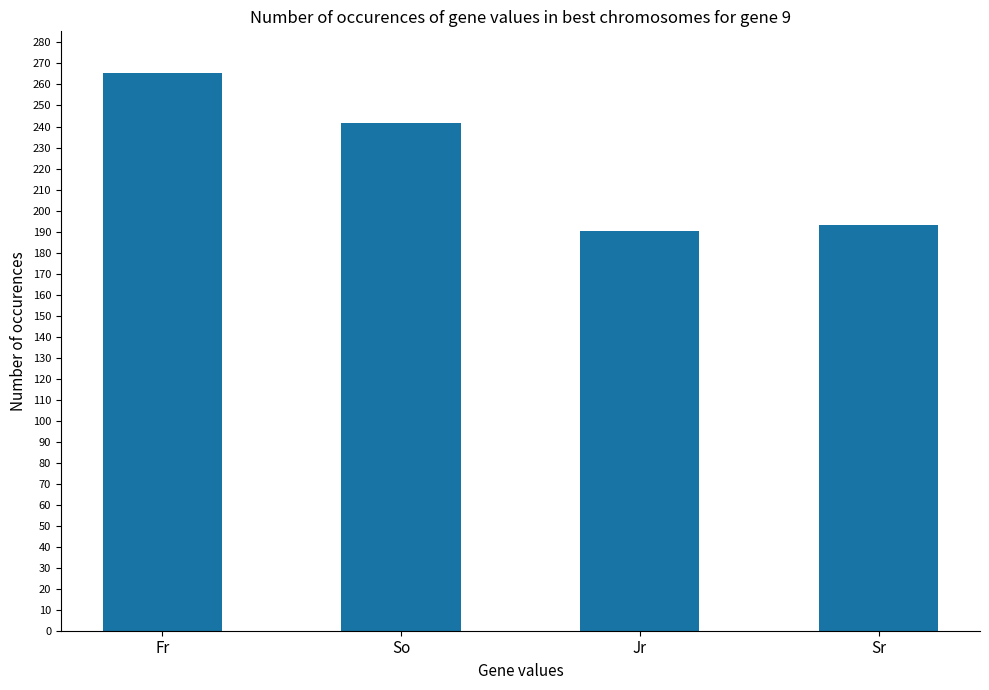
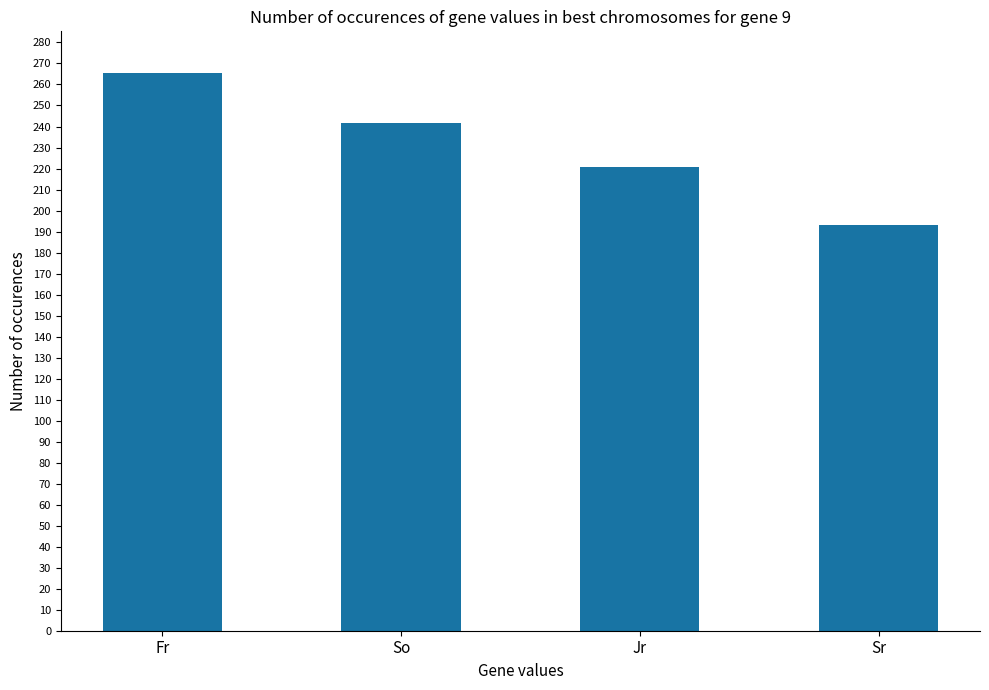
Jr: 190 -> 221
